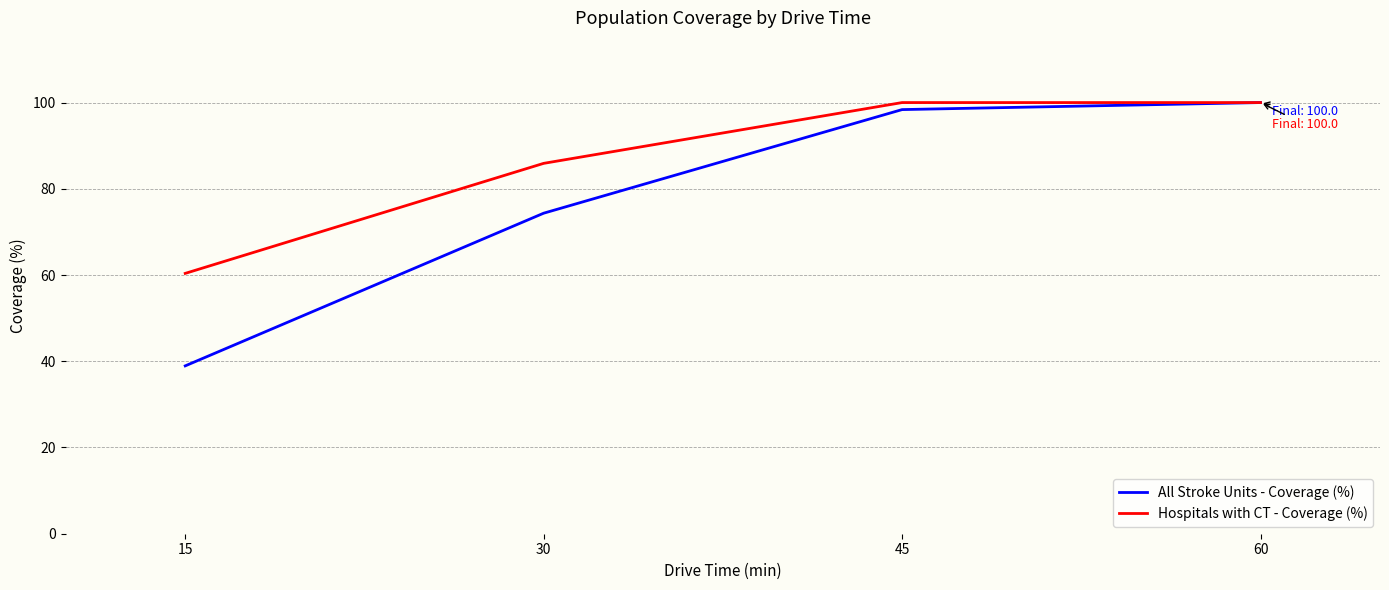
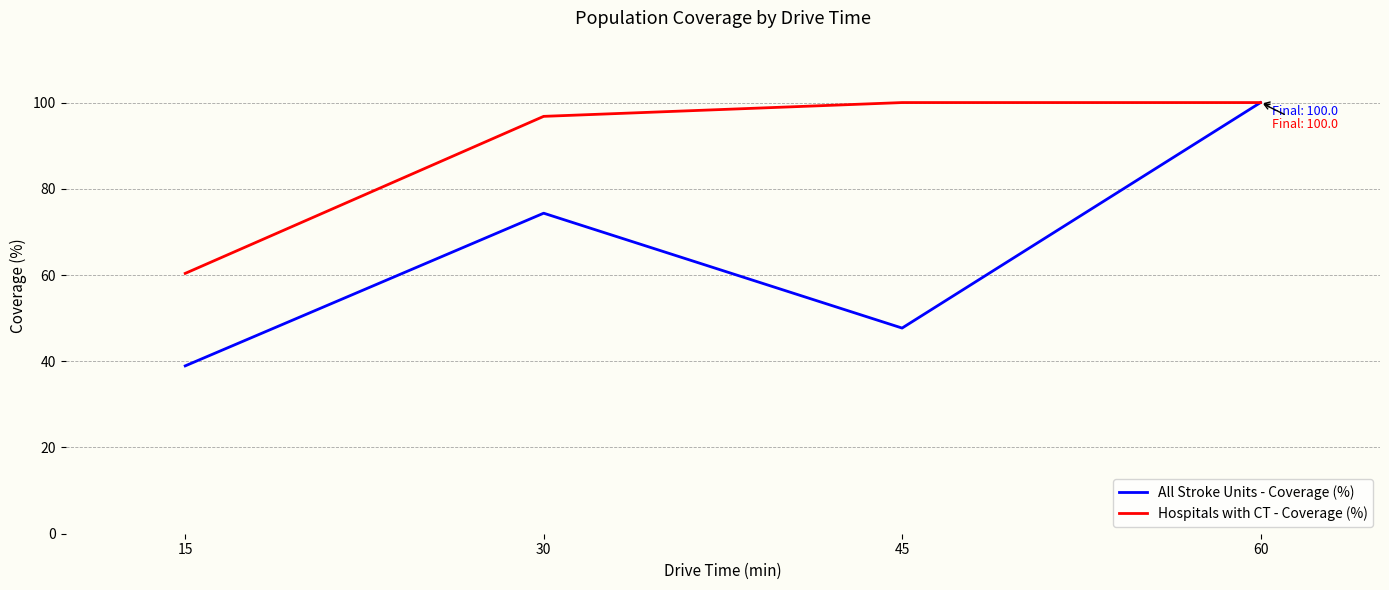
Hospitals with CT - Coverage (%), 30: 86 -> 97
All Stroke Units - Coverage (%), 45: 98 -> 48
